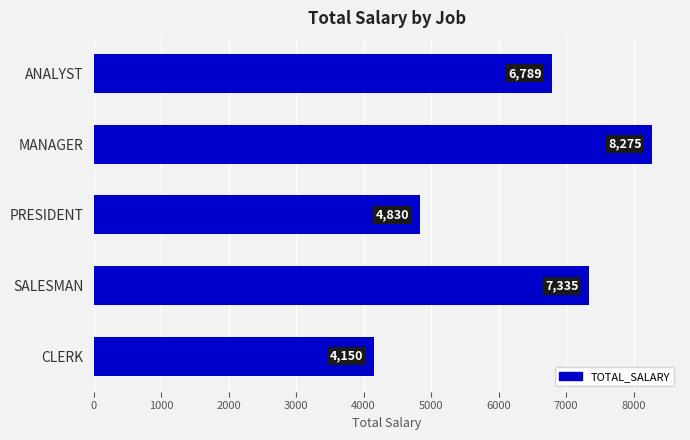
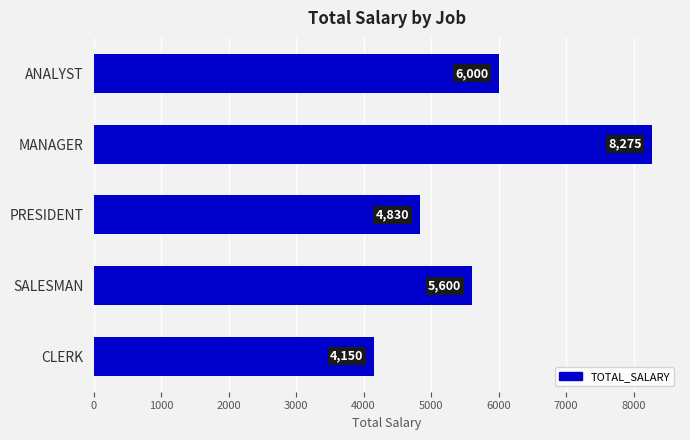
ANALYST: 6,789 -> 6,000
SALESMAN: 7,335 -> 5,600
